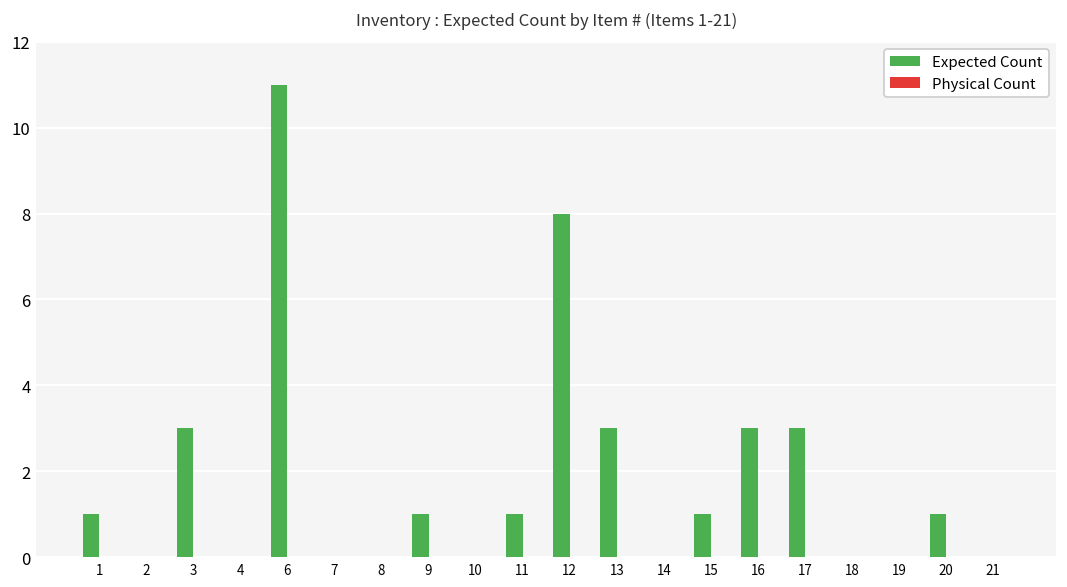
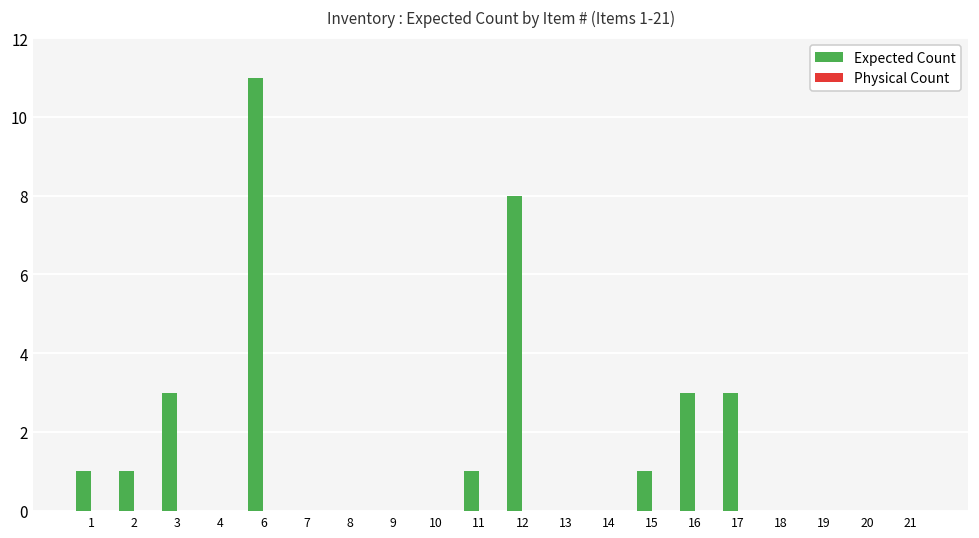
Expected Count, 2: 0 -> 1
Expected Count, 9: 1 -> 0
Expected Count, 13: 3 -> 0
Expected Count, 20: 1 -> 0
